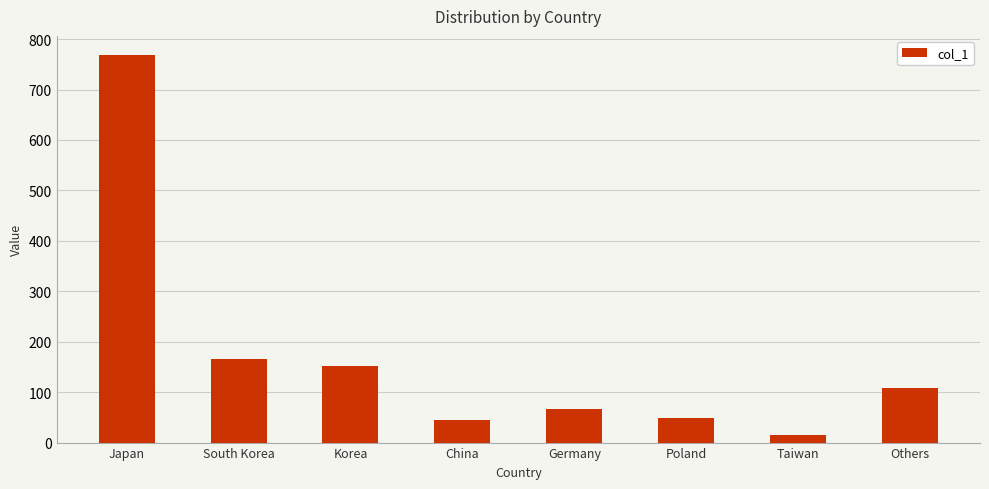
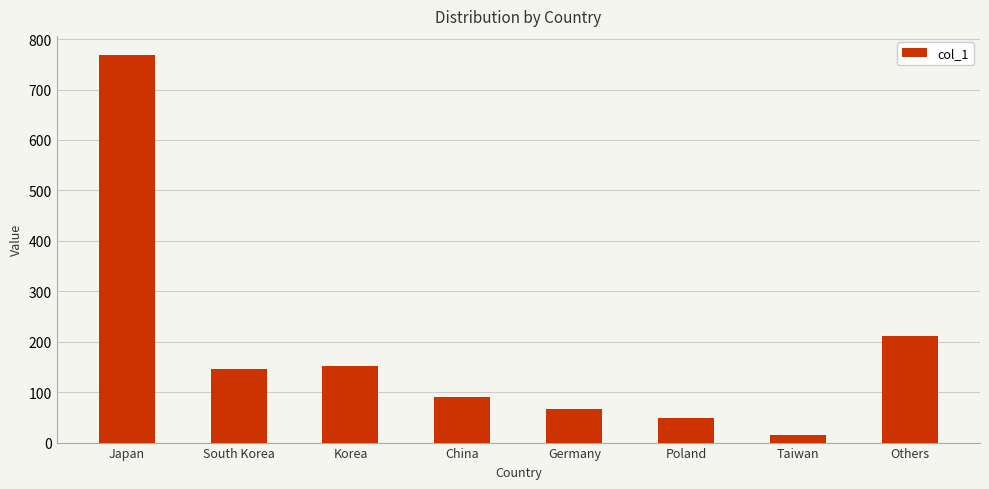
South Korea: 170 -> 150
China: 40 -> 90
Others: 110 -> 210
